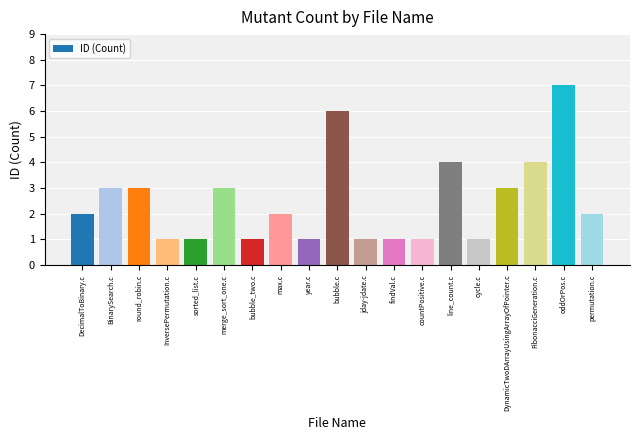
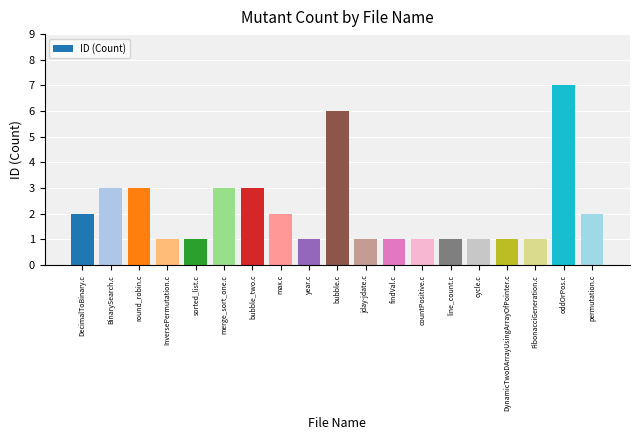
bubble_two.c: 1 -> 3
line_count.c: 4 -> 1
DynamicTwoDArrayUsingArrayOfPointer.c: 3 -> 1
FibonacciGeneration.c: 4 -> 1
